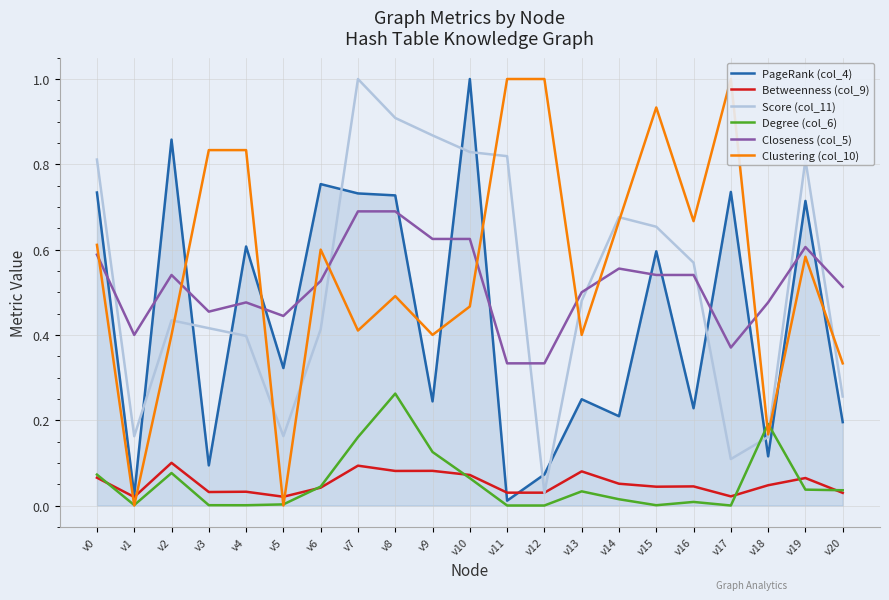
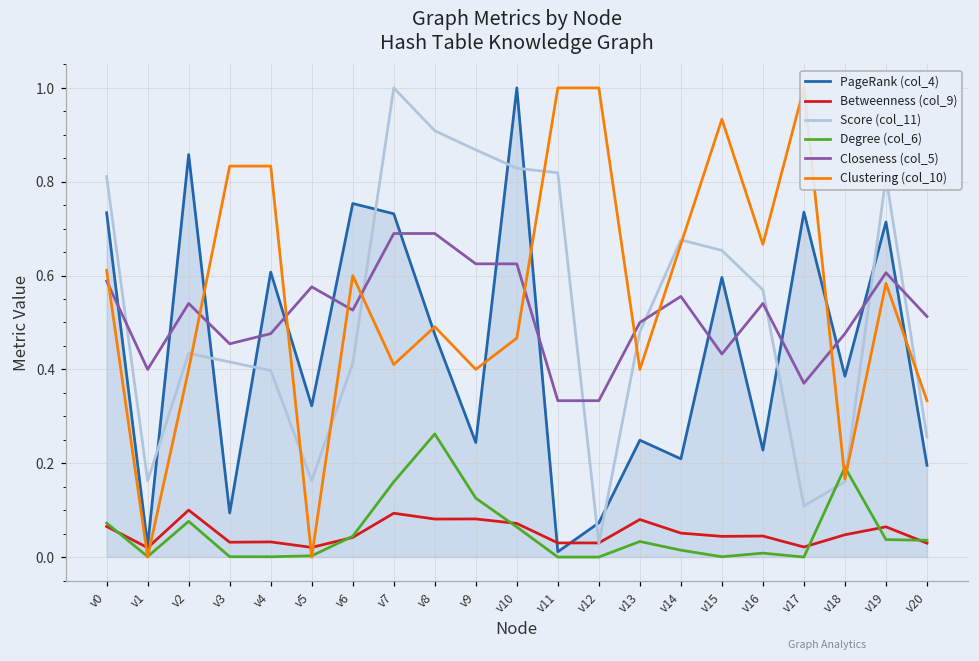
Closeness (col_5), v5: 0.44 -> 0.58
PageRank (col_4), v8: 0.73 -> 0.47
Closeness (col_5), v15: 0.54 -> 0.43
PageRank (col_4), v18: 0.12 -> 0.39
